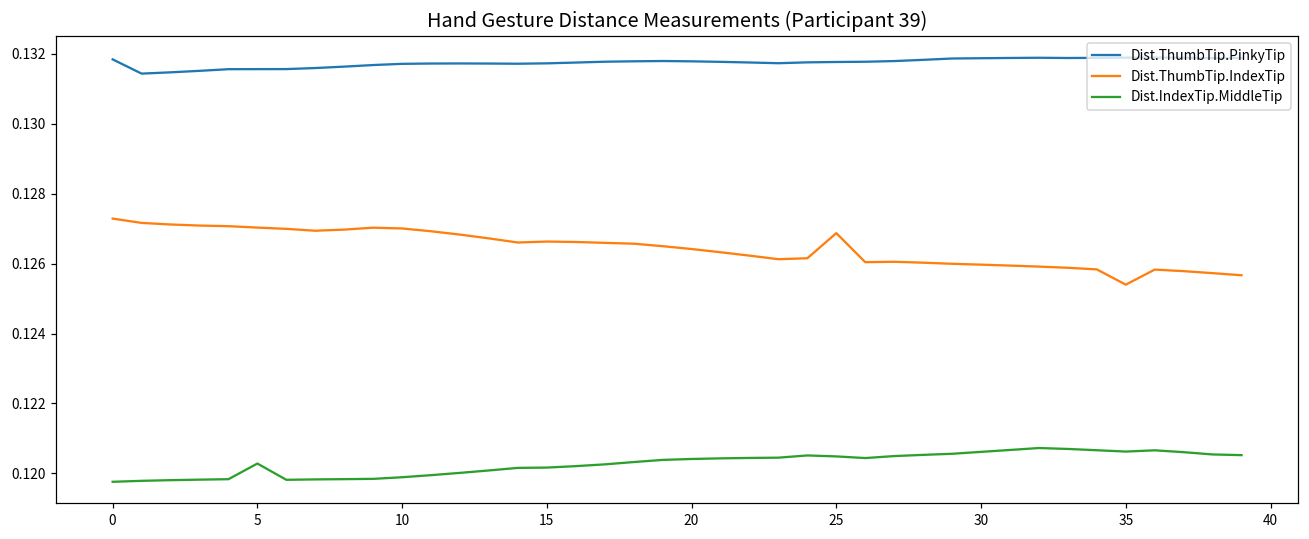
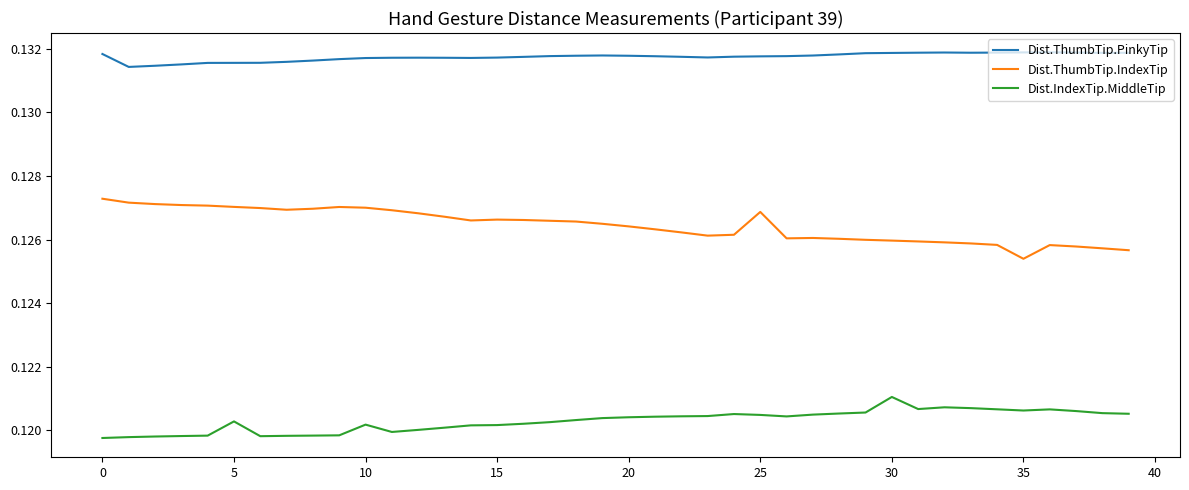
Dist.IndexTip.MiddleTip, 10: 0.1199 -> 0.1202
Dist.IndexTip.MiddleTip, 30: 0.1206 -> 0.1211
